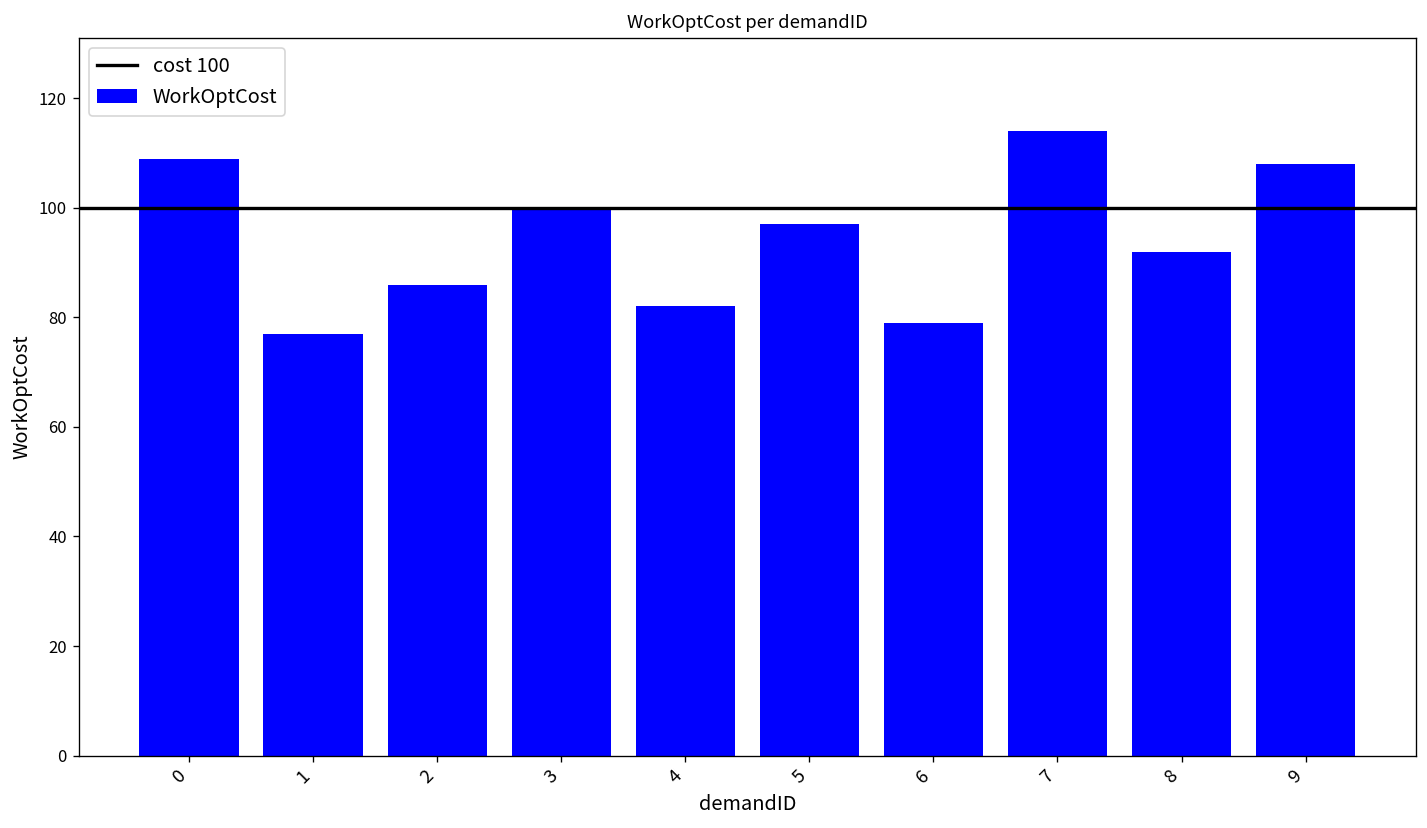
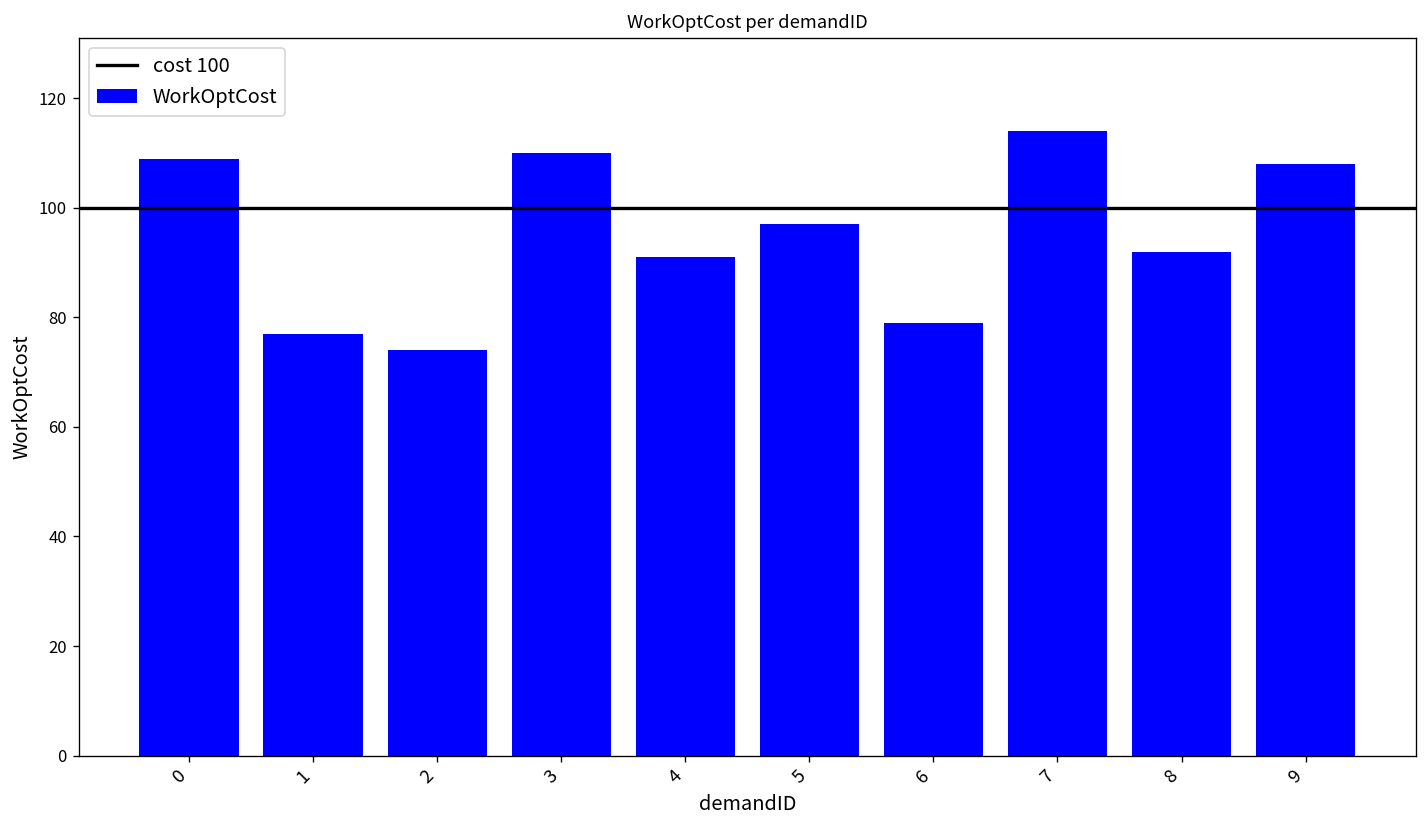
2: 86 -> 74
3: 100 -> 110
4: 82 -> 91
